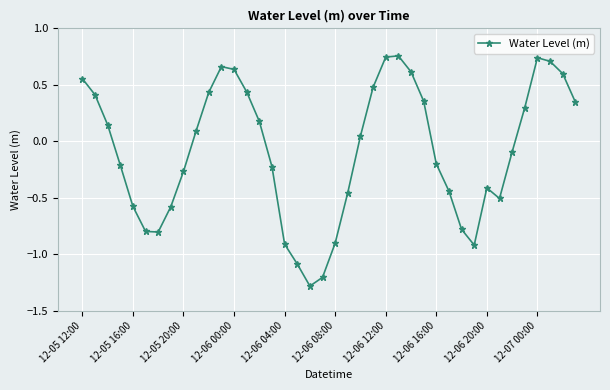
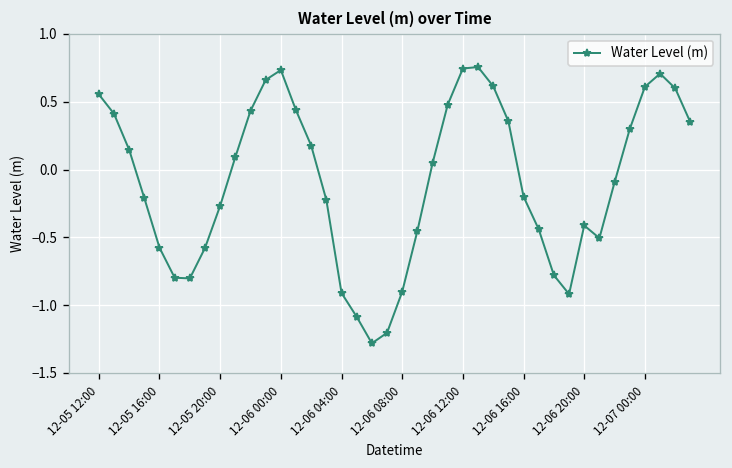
12-06 00:00: 0.64 -> 0.73
12-07 00:00: 0.74 -> 0.61
